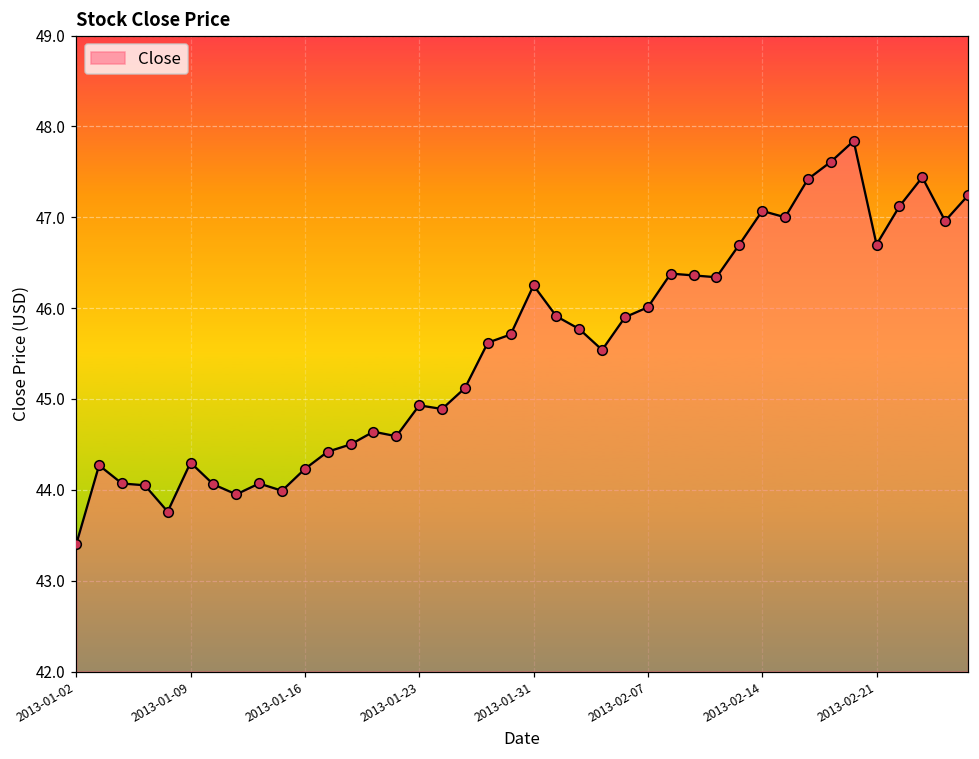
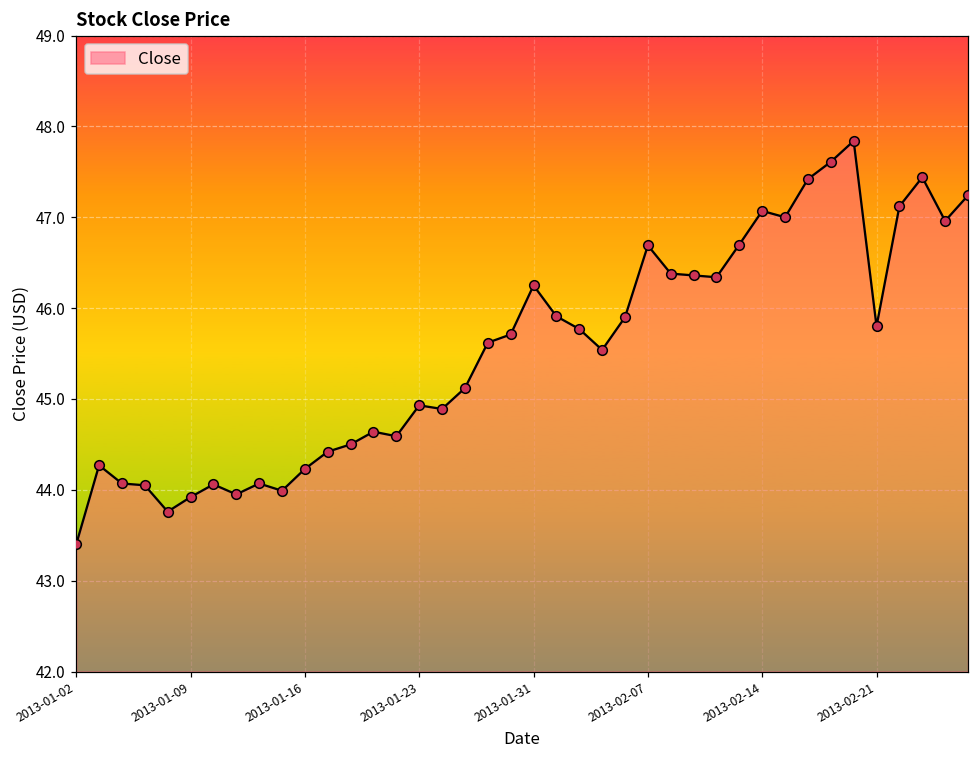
2013-01-09: 44.3 -> 43.9
2013-02-07: 46.0 -> 46.7
2013-02-21: 46.7 -> 45.8
